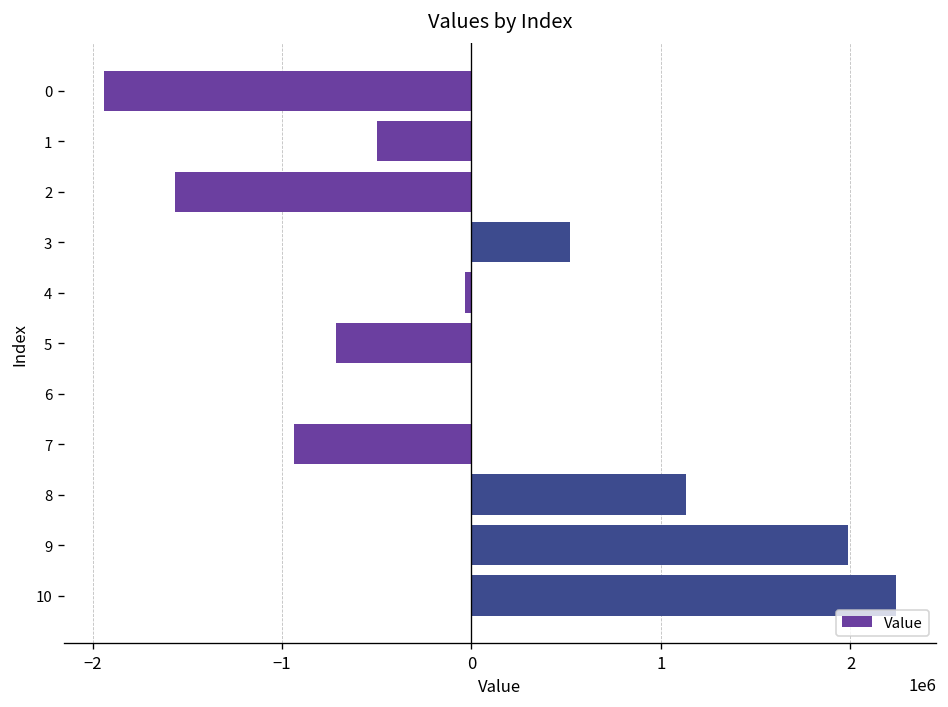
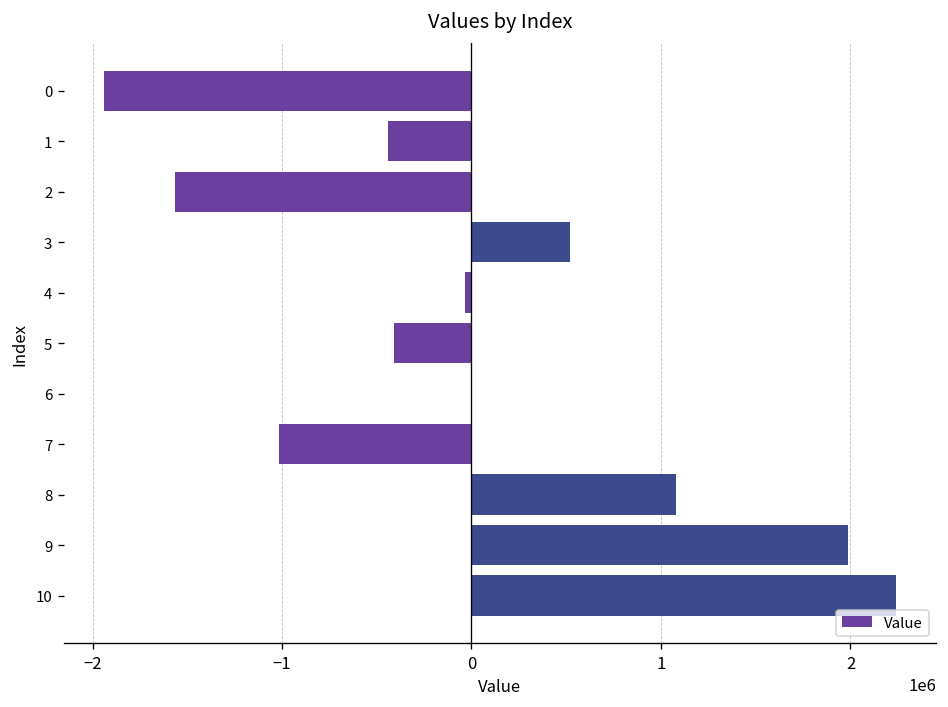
1: -500000 -> -440000
5: -720000 -> -410000
7: -940000 -> -1010000
8: 1130000 -> 1080000
